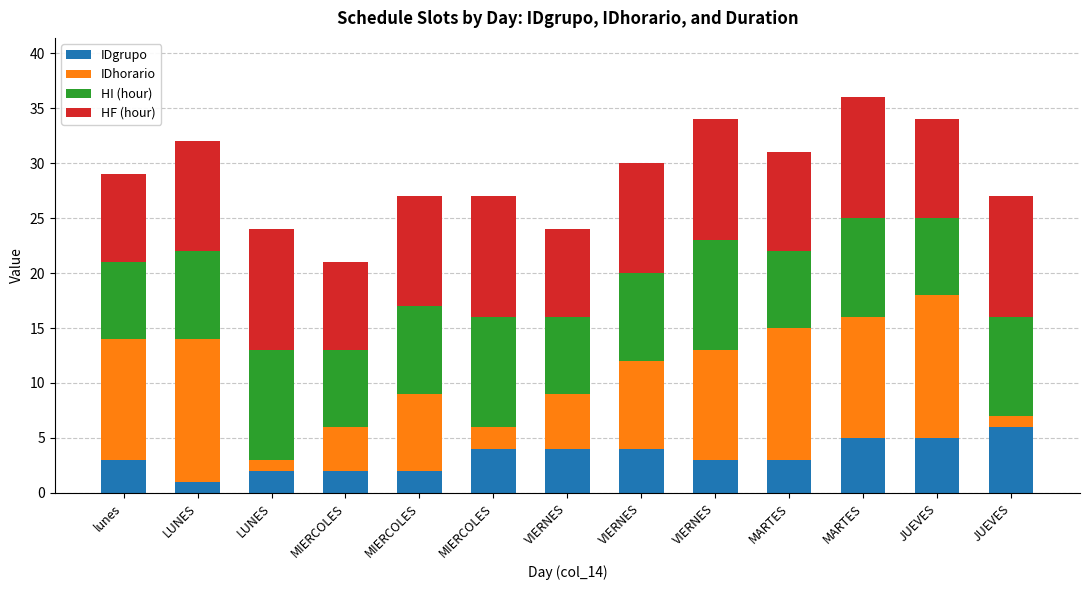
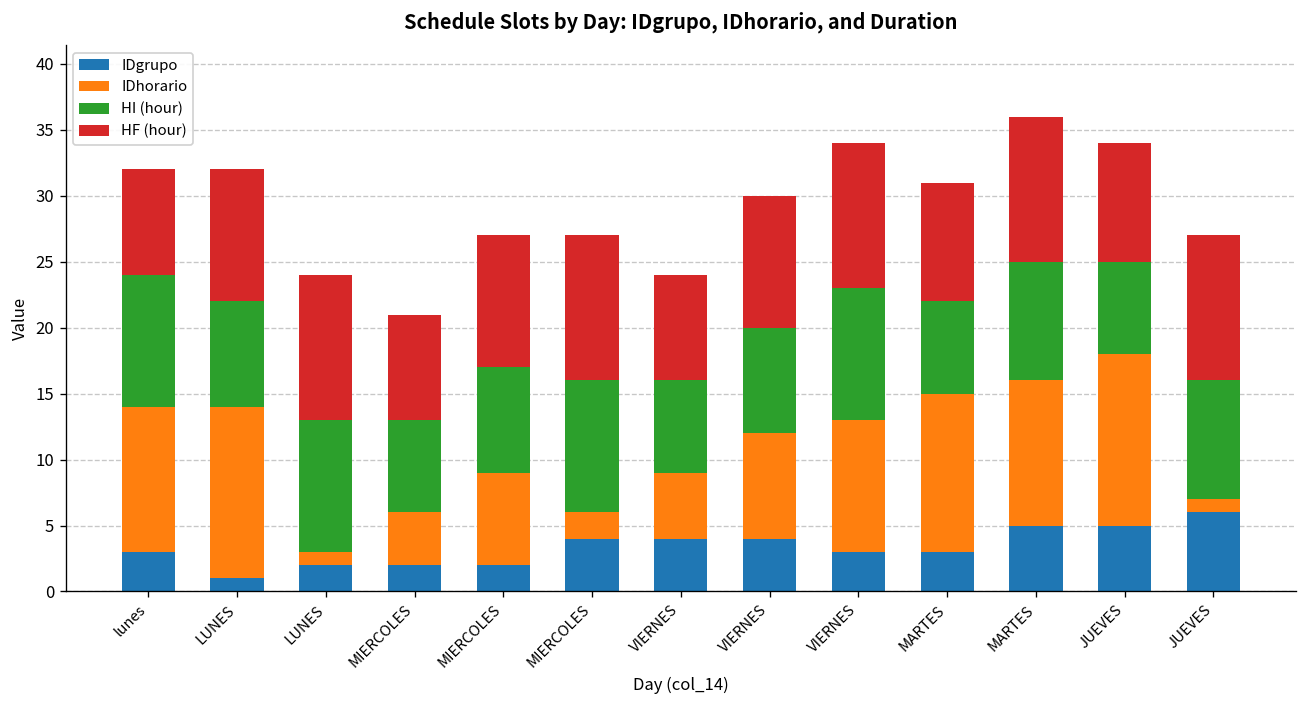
HI (hour), lunes: 7 -> 10
